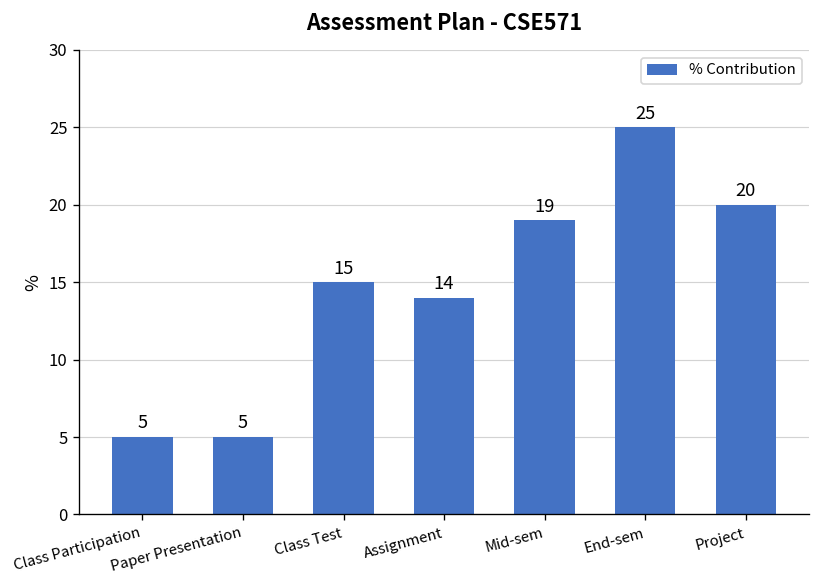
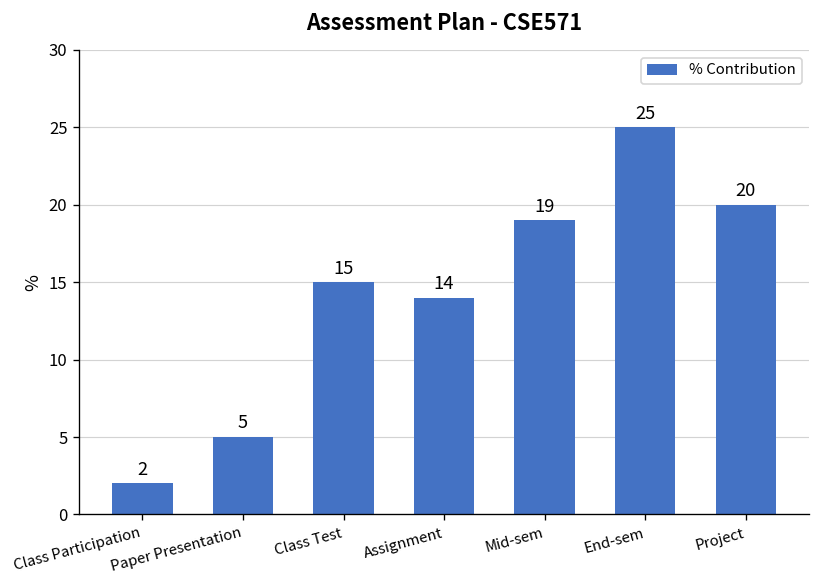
Class Participation: 5 -> 2
